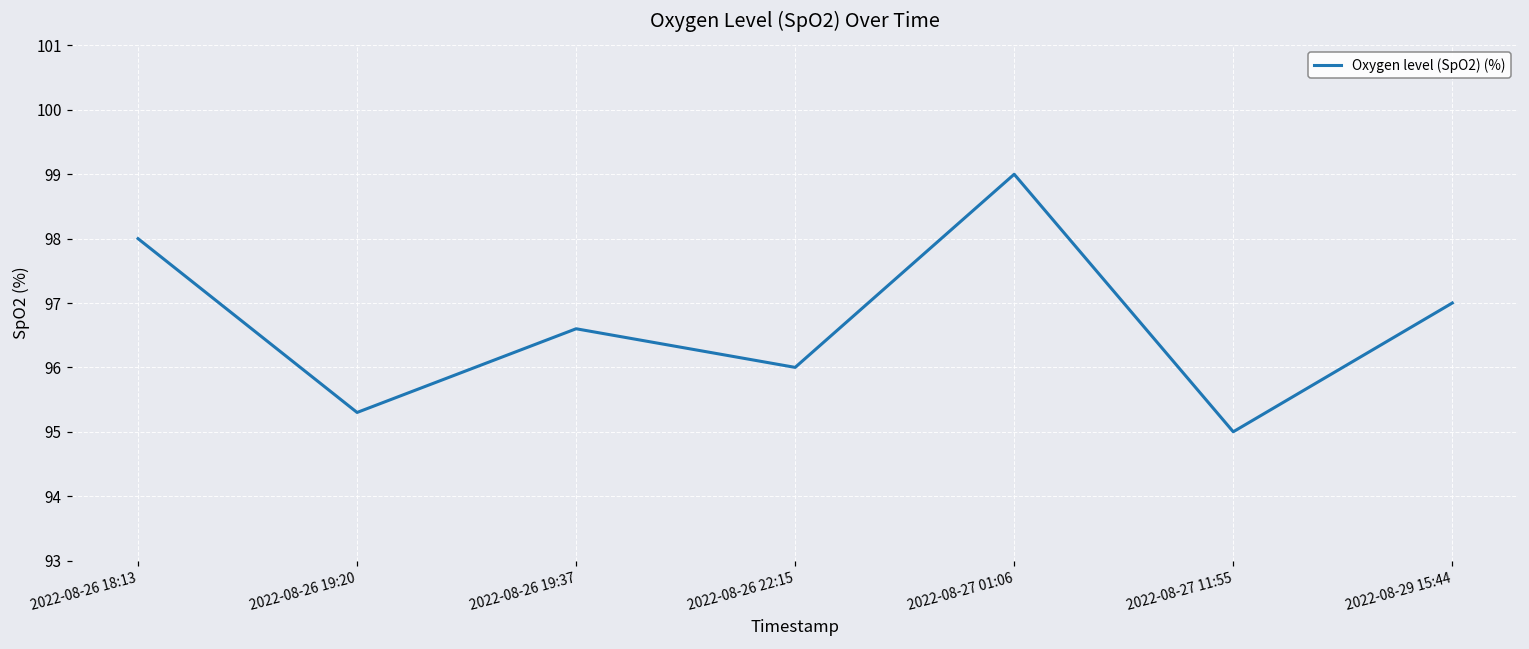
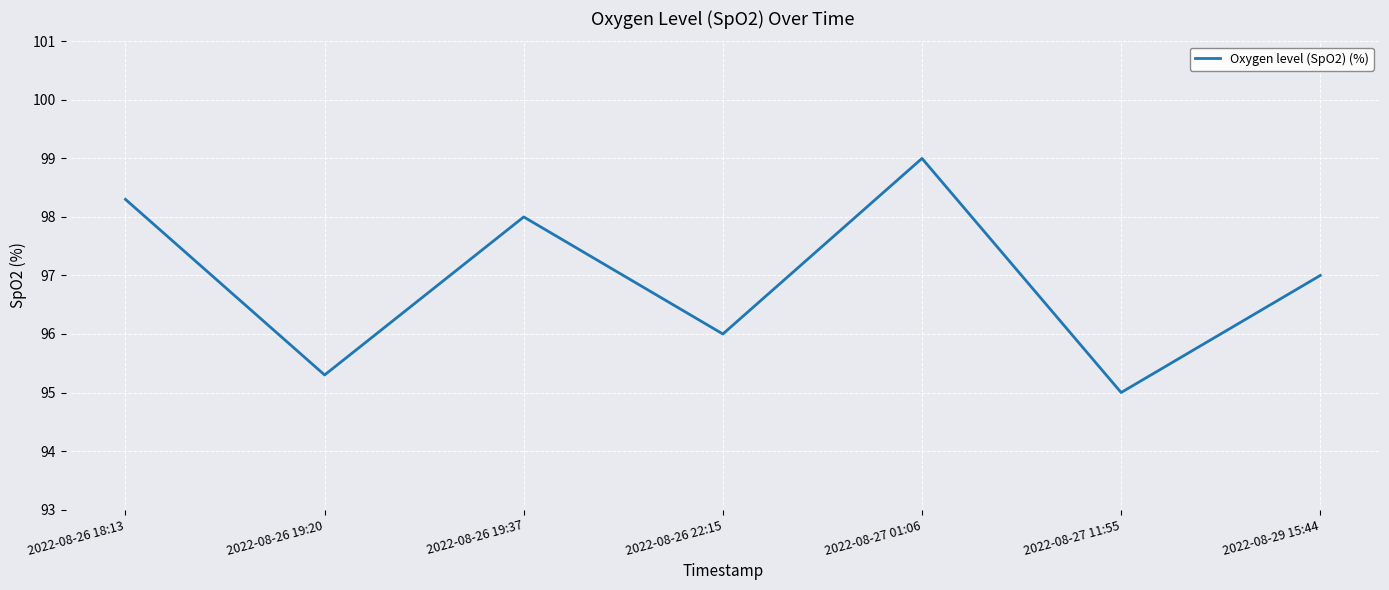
2022-08-26 18:13: 98.0 -> 98.3
2022-08-26 19:37: 96.6 -> 98.0
